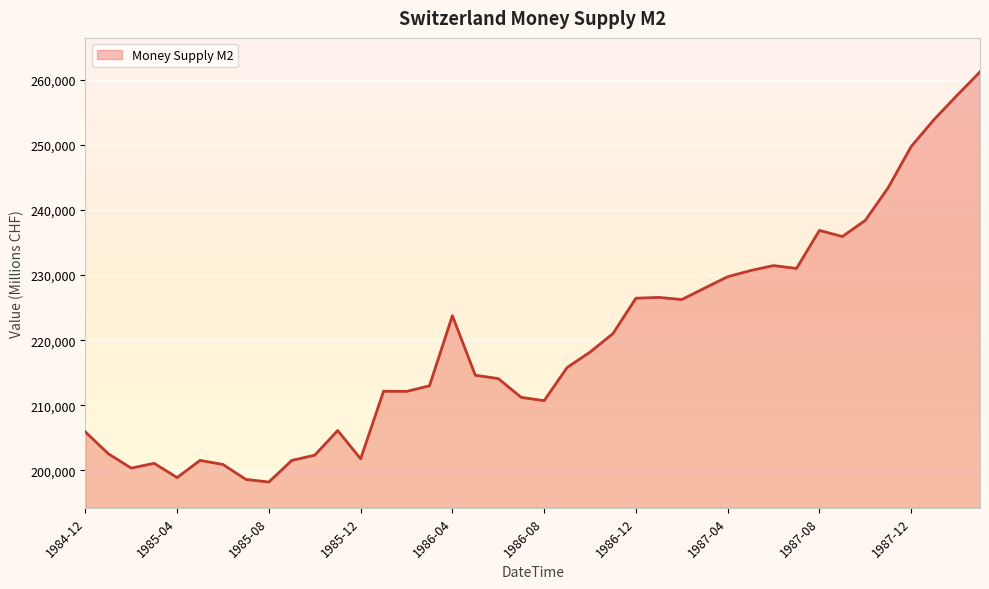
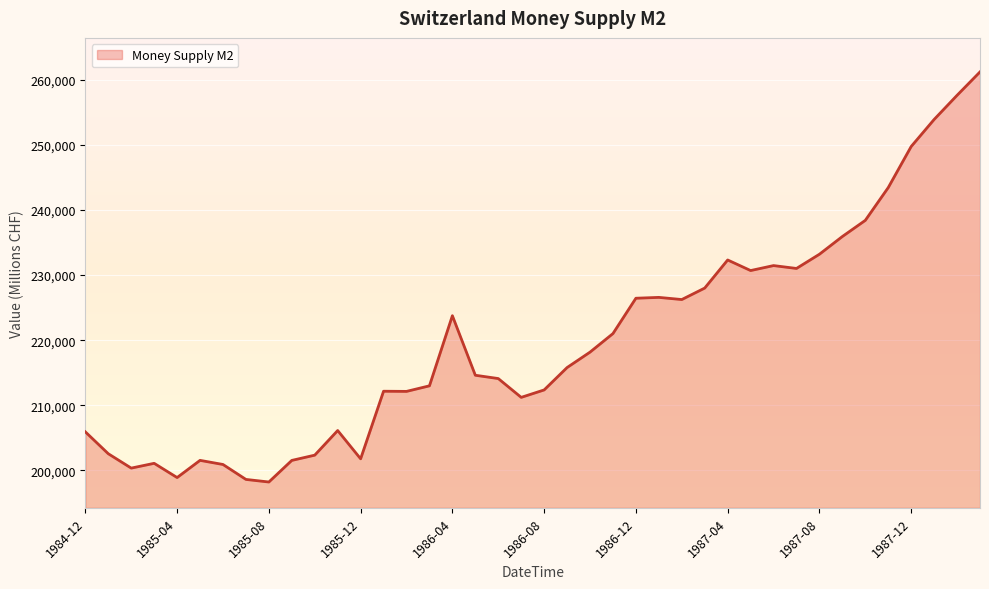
1986-08: 211,000 -> 212,000
1987-04: 230,000 -> 232,000
1987-08: 237,000 -> 233,000
